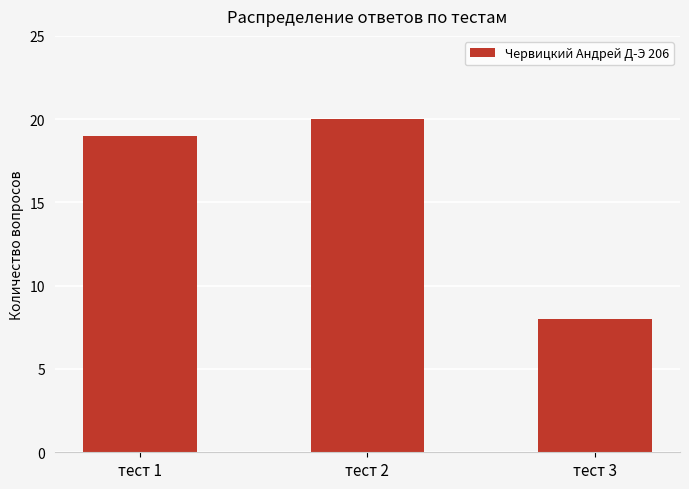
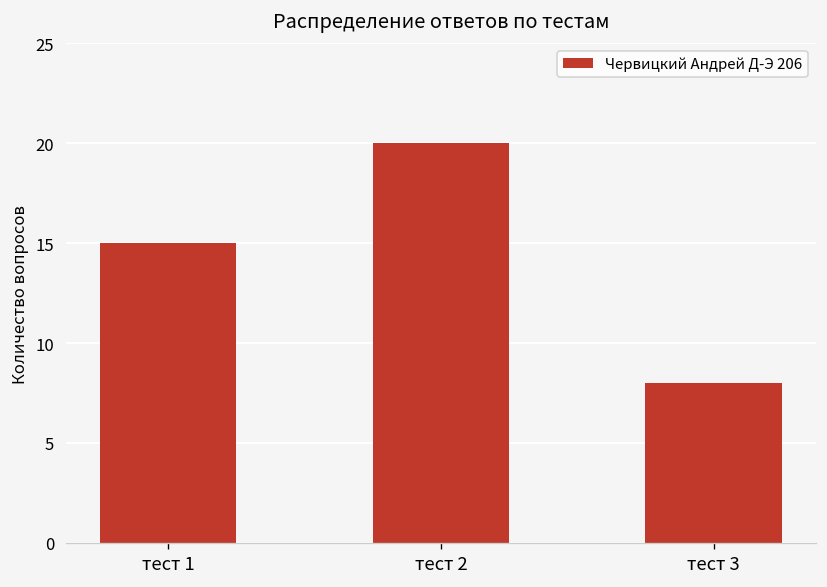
тест 1: 19 -> 15
